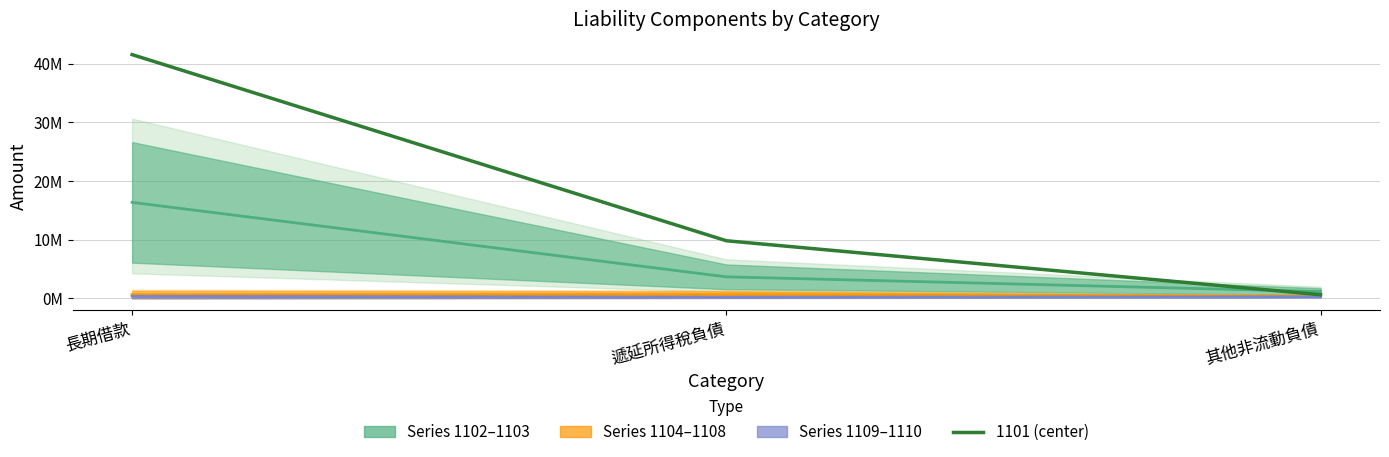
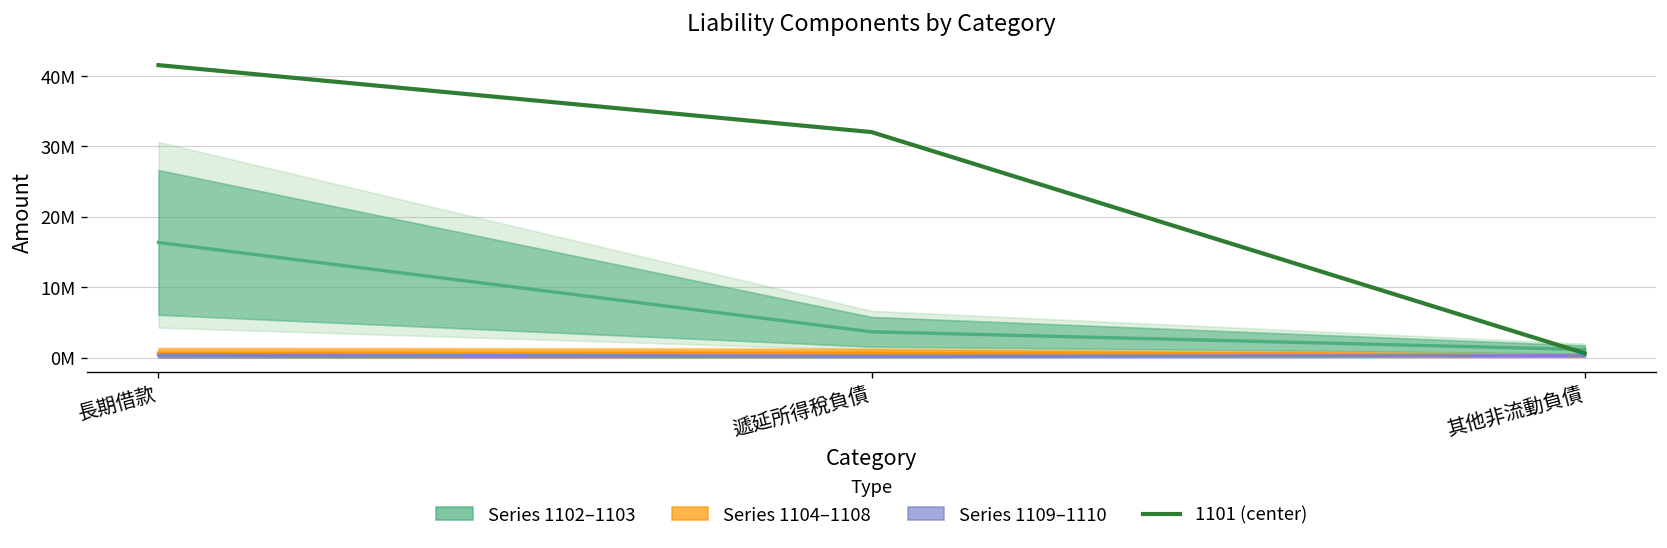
1101 (center), 遞延所得稅負債: 10000000 -> 32000000
